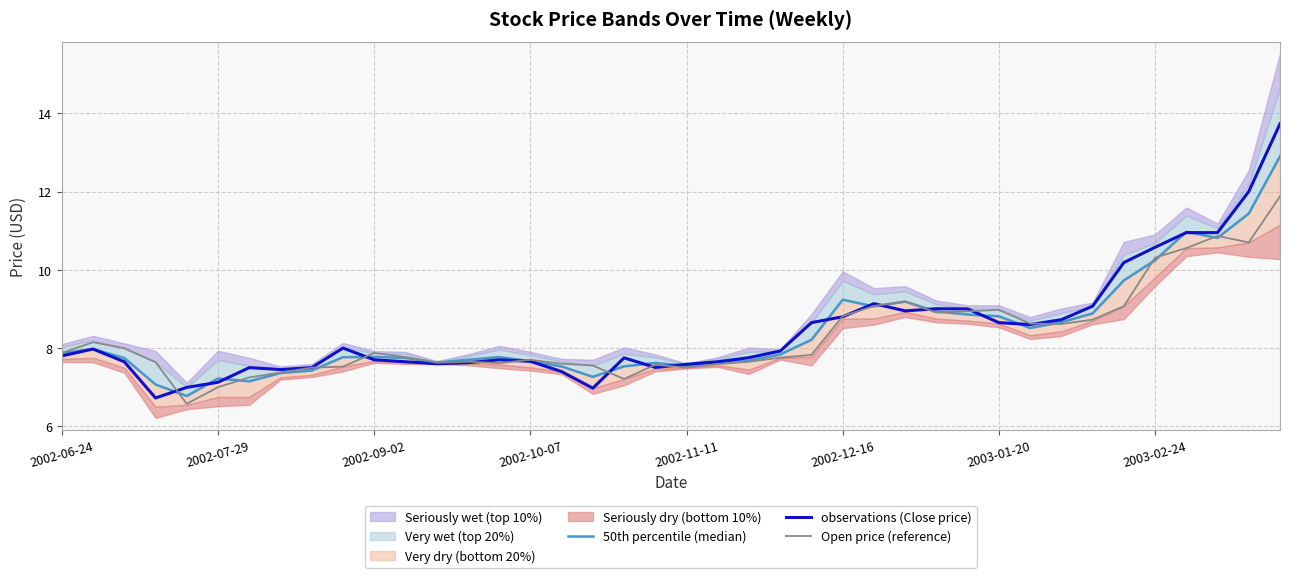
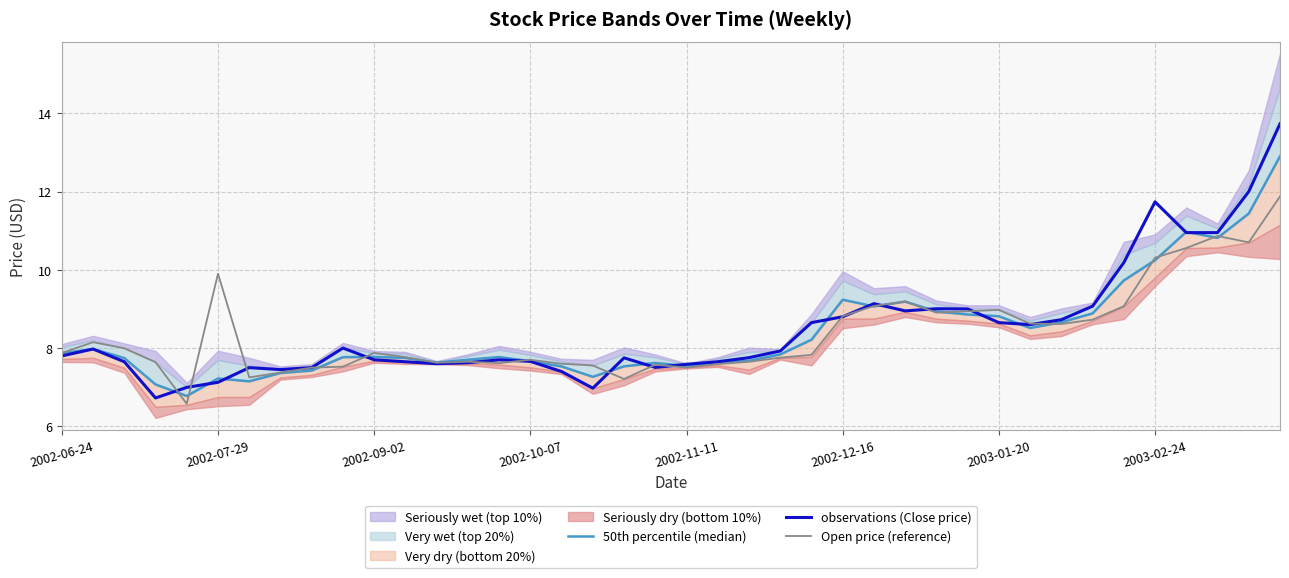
Open price (reference), 2002-07-29: 7.0 -> 9.9
observations (Close price), 2003-02-24: 10.6 -> 11.7
